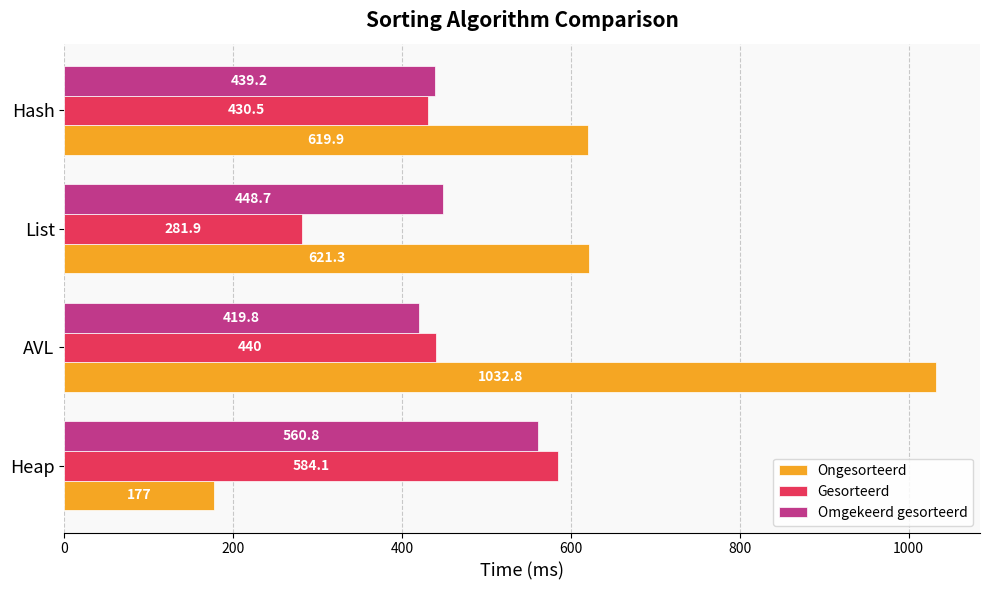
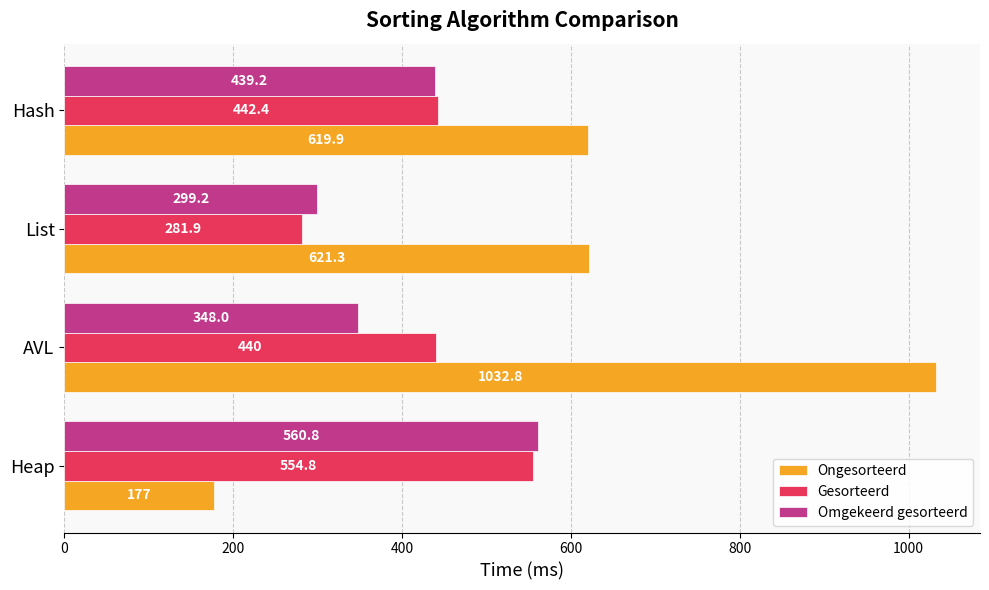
Gesorteerd, Hash: 430.5 -> 442.4
Omgekeerd gesorteerd, List: 448.7 -> 299.2
Omgekeerd gesorteerd, AVL: 419.8 -> 348.0
Gesorteerd, Heap: 584.1 -> 554.8
